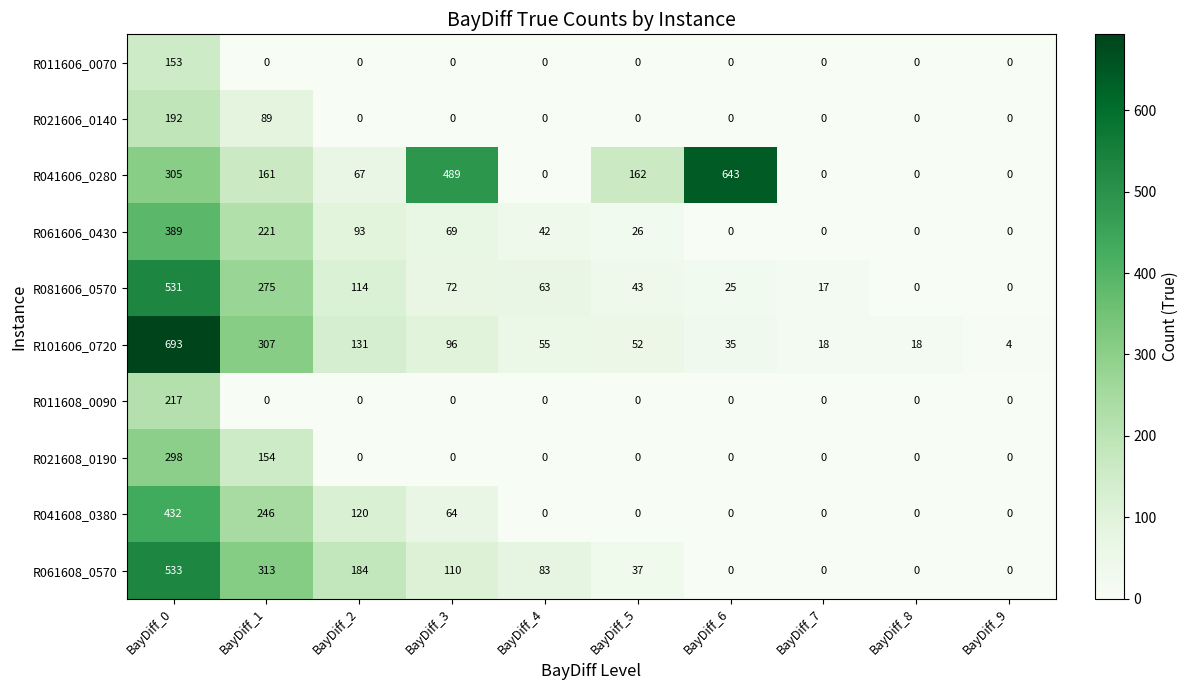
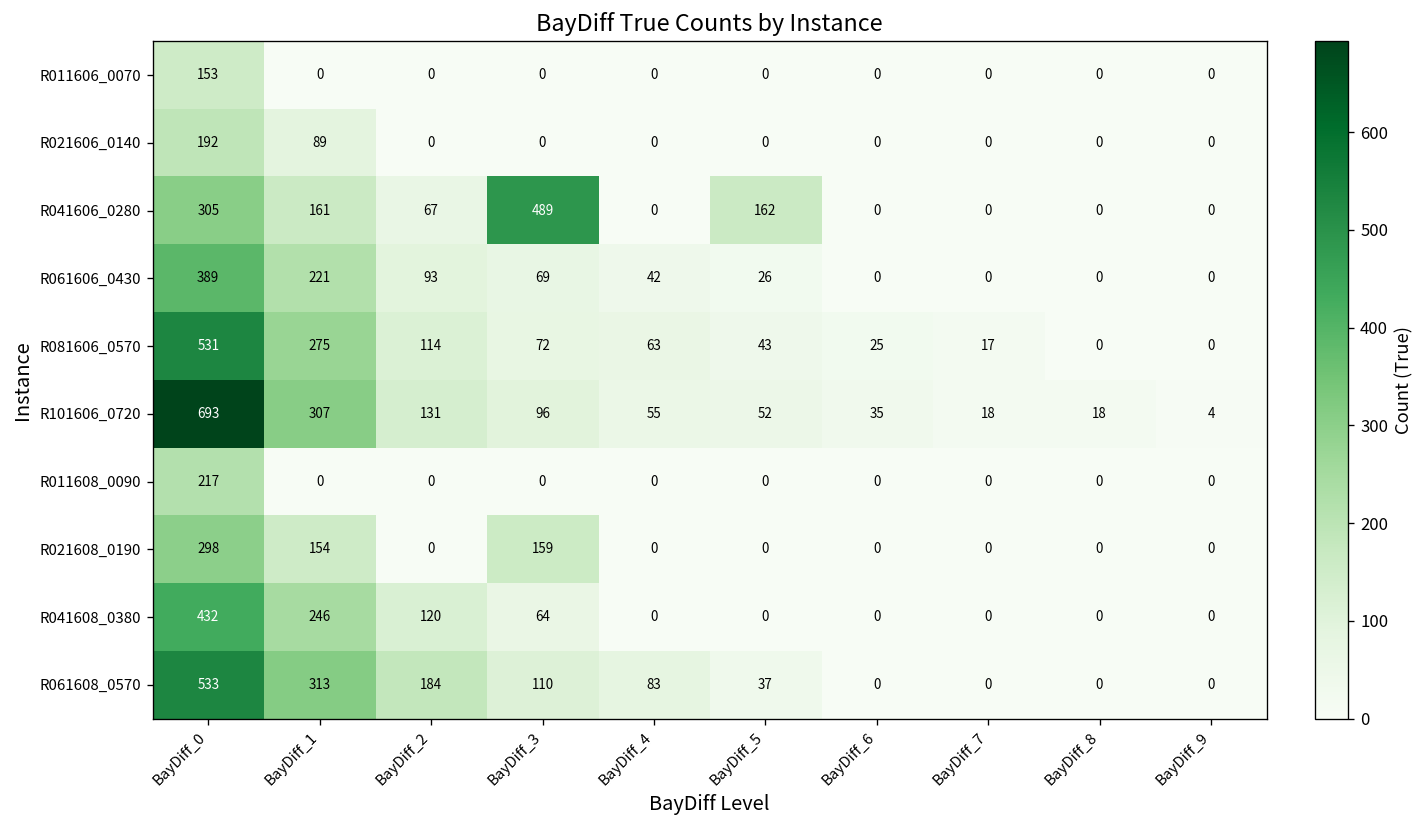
R041606_0280, BayDiff_6: 643 -> 0
R021608_0190, BayDiff_3: 0 -> 159
